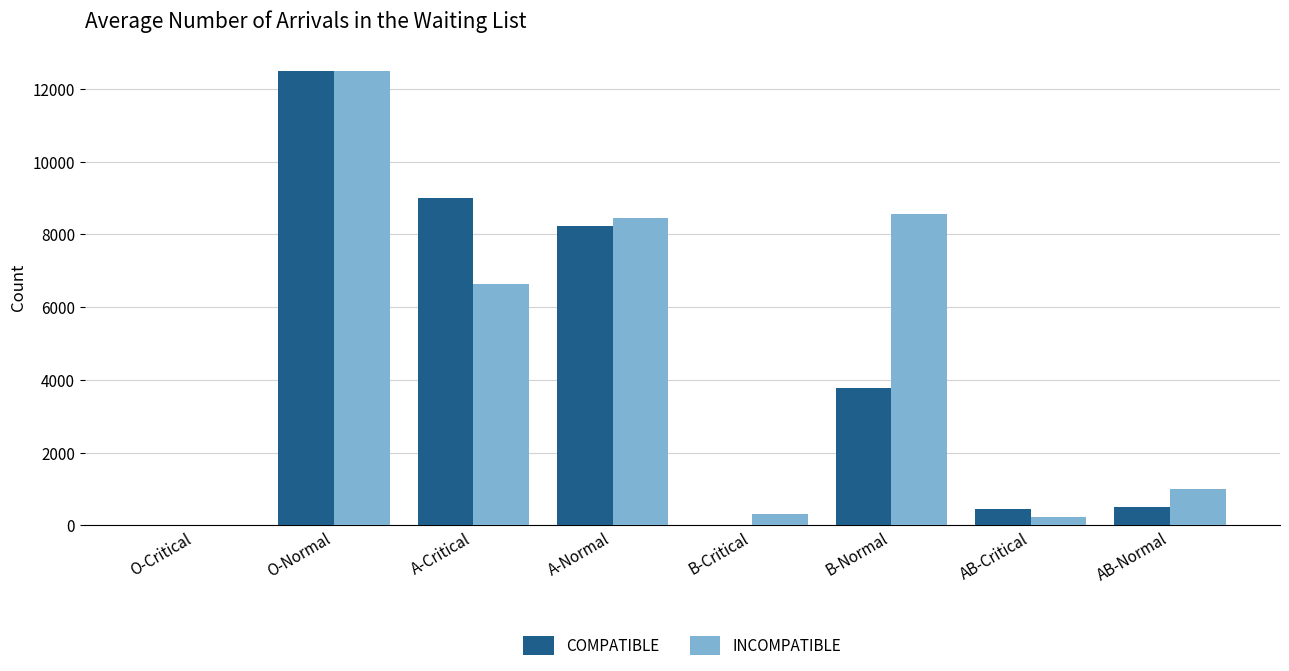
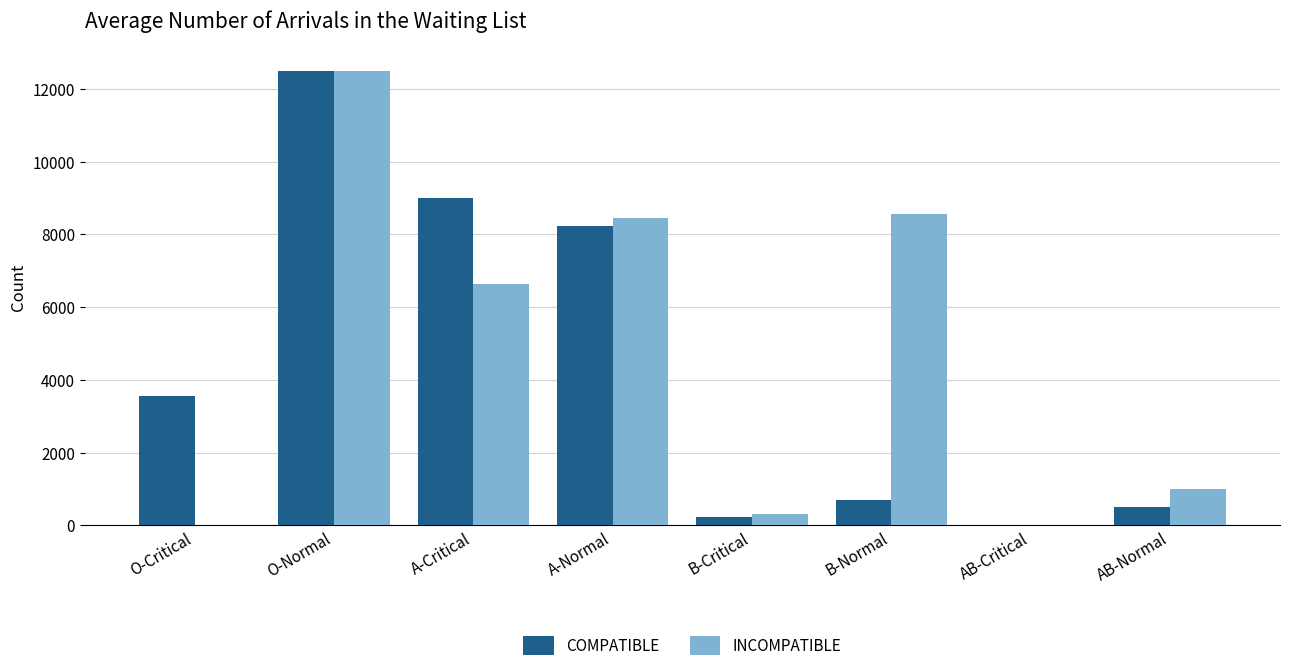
COMPATIBLE, O-Critical: 0 -> 3600
COMPATIBLE, B-Critical: 0 -> 200
COMPATIBLE, B-Normal: 3800 -> 700
COMPATIBLE, AB-Critical: 400 -> 0
INCOMPATIBLE, AB-Critical: 200 -> 0
